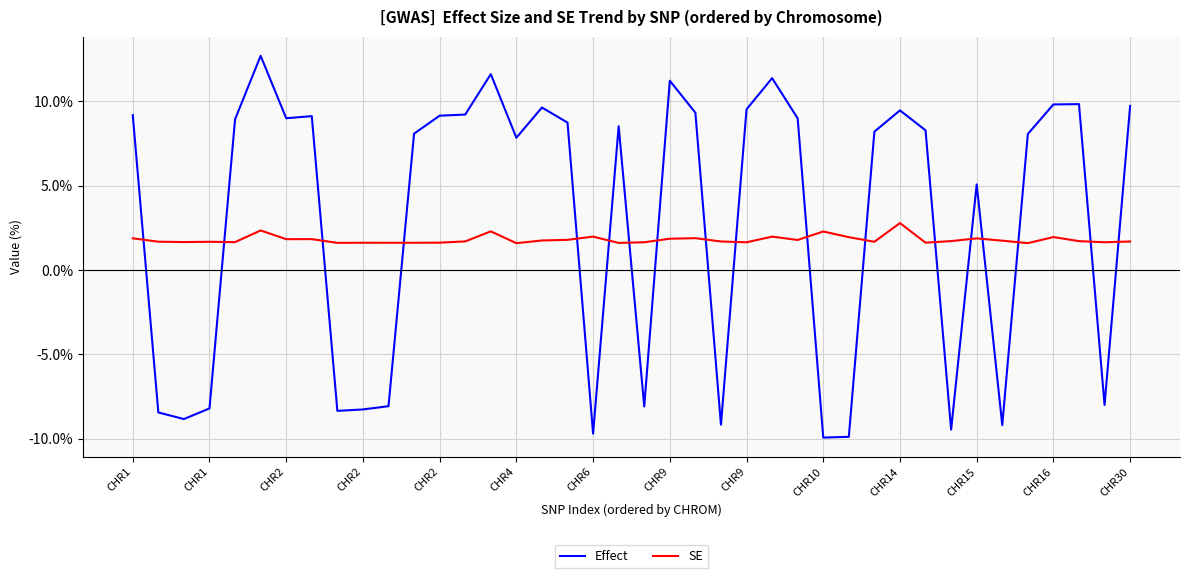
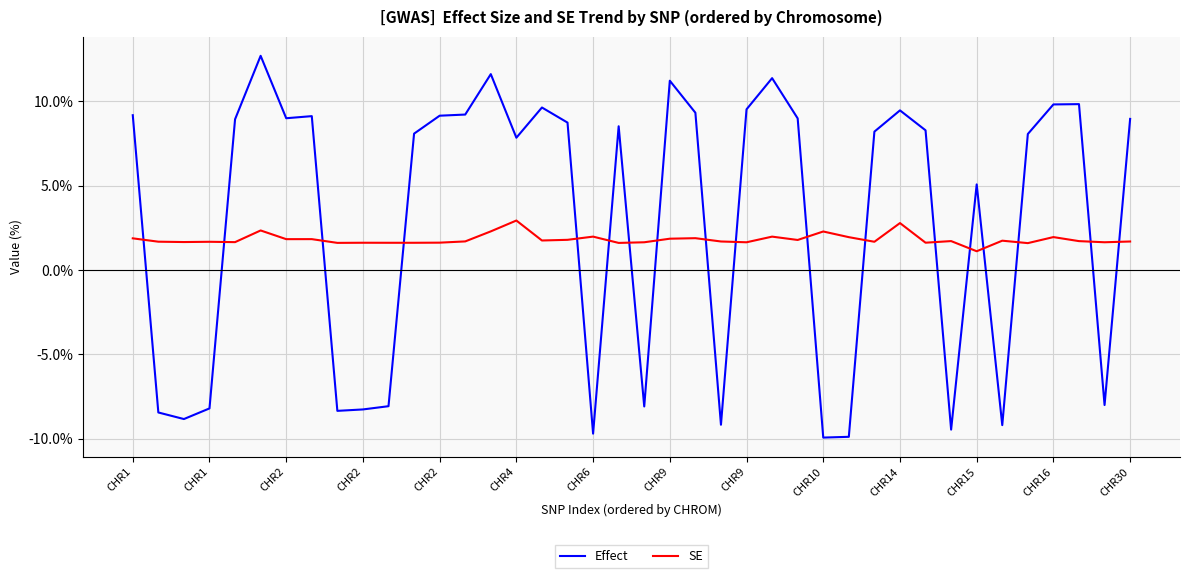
SE, CHR4: 1.6% -> 2.9%
SE, CHR15: 1.9% -> 1.1%
Effect, CHR30: 9.7% -> 8.9%
